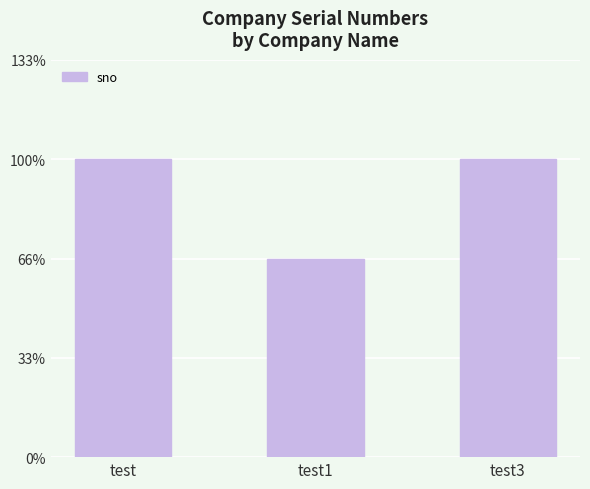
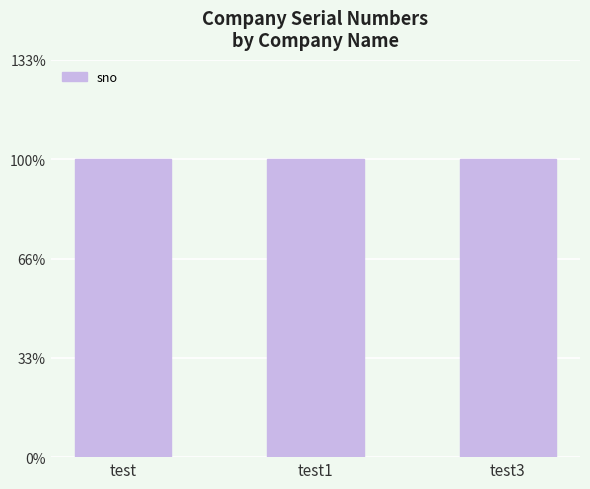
test1: 67% -> 100%
